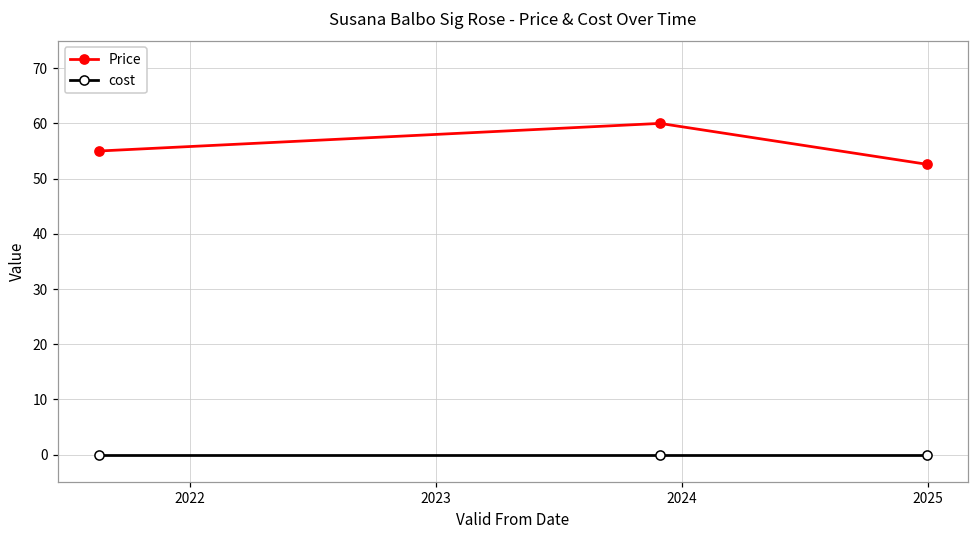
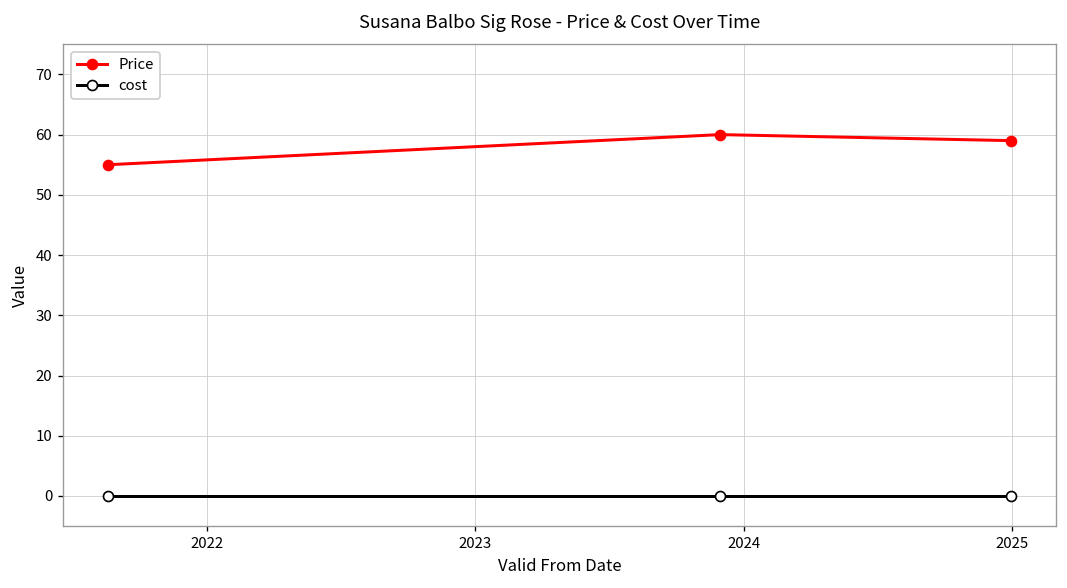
Price, 2025: 53 -> 59
